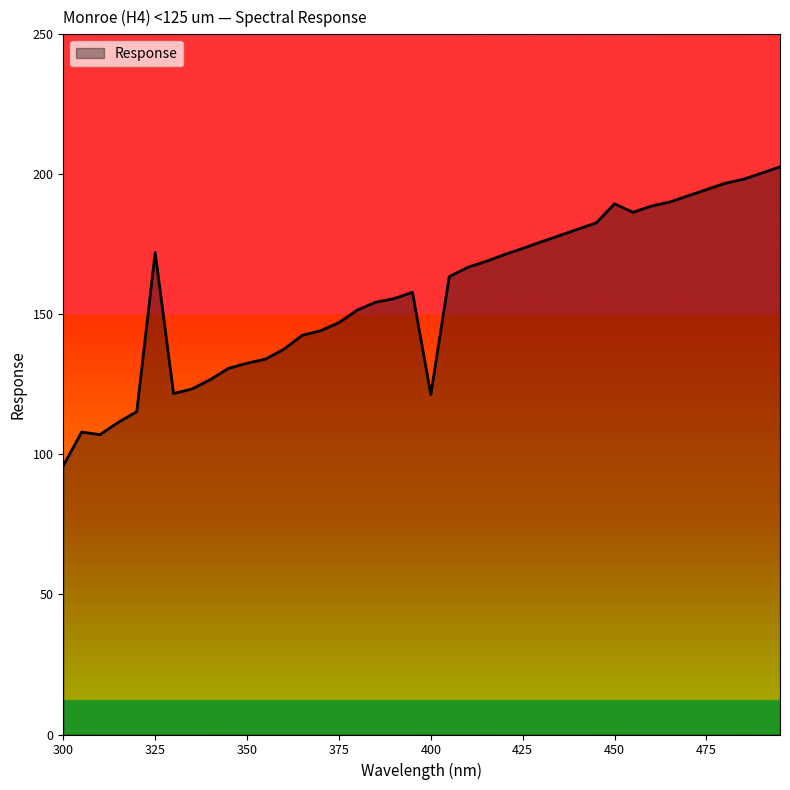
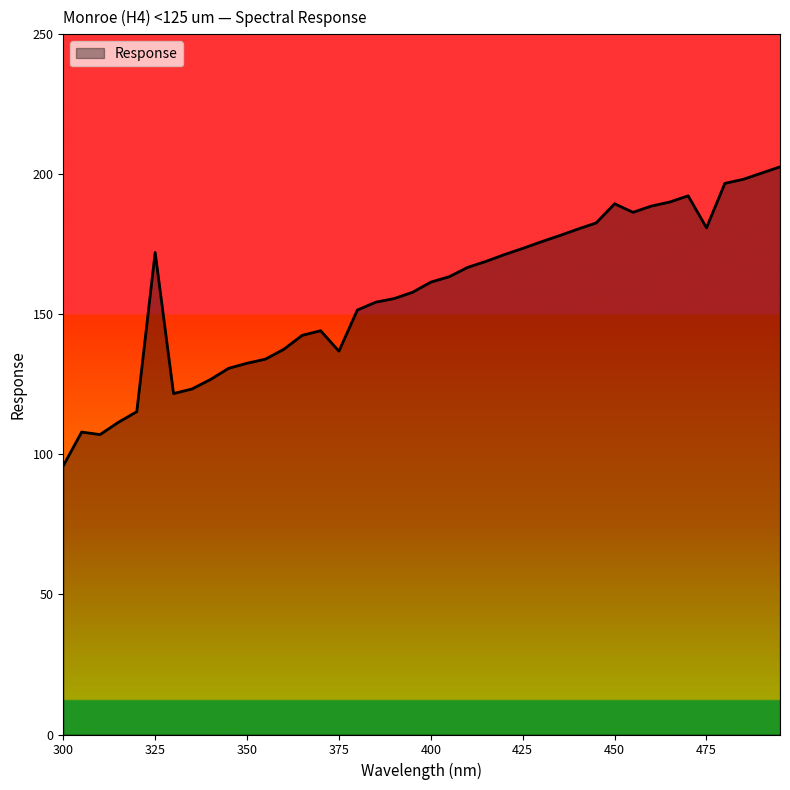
375: 147 -> 137
400: 121 -> 162
475: 195 -> 181
